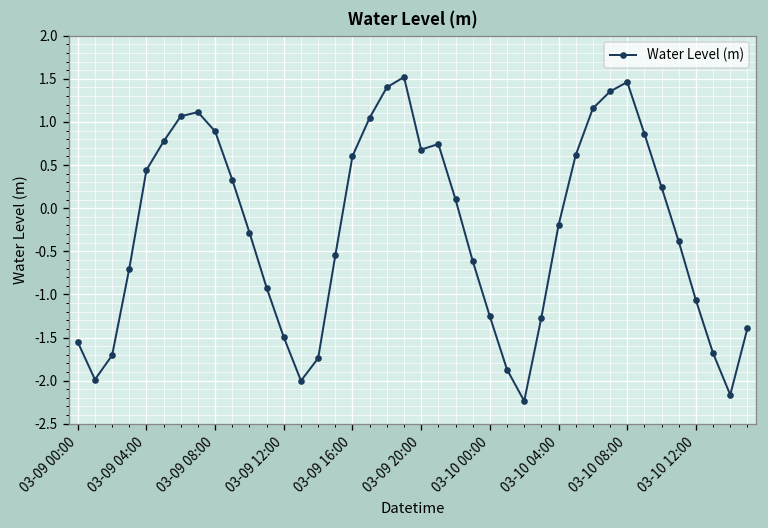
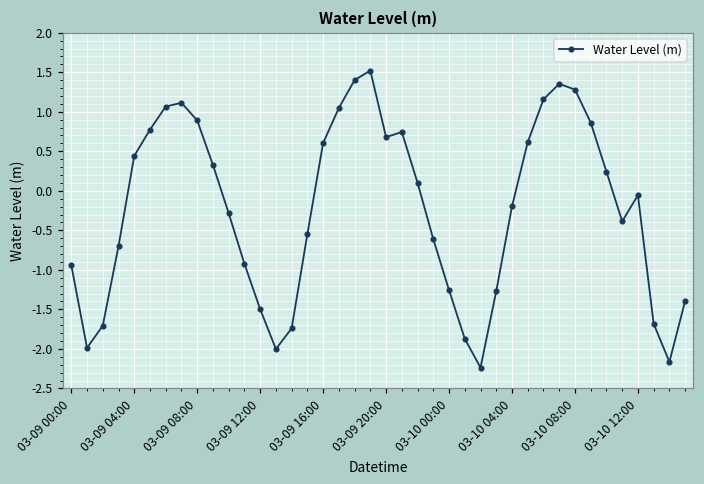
03-09 00:00: -1.6 -> -0.9
03-10 08:00: 1.5 -> 1.3
03-10 12:00: -1.1 -> -0.1
